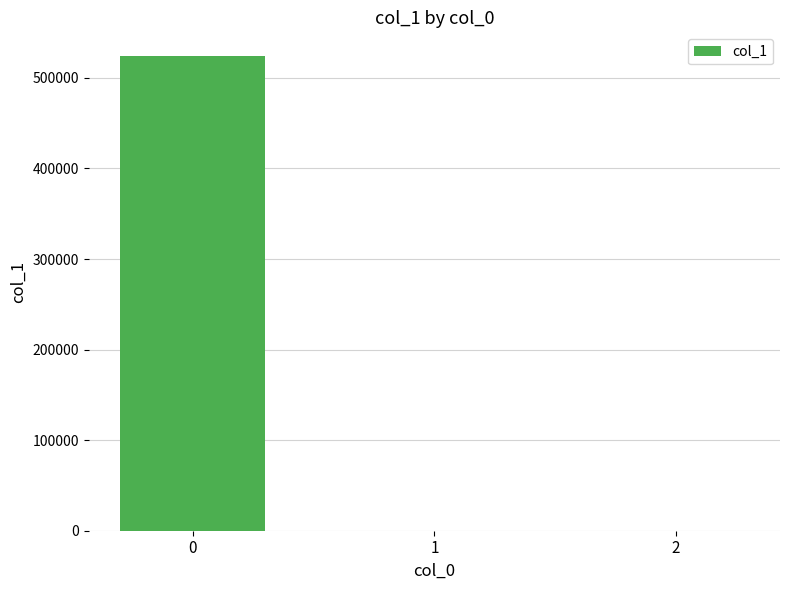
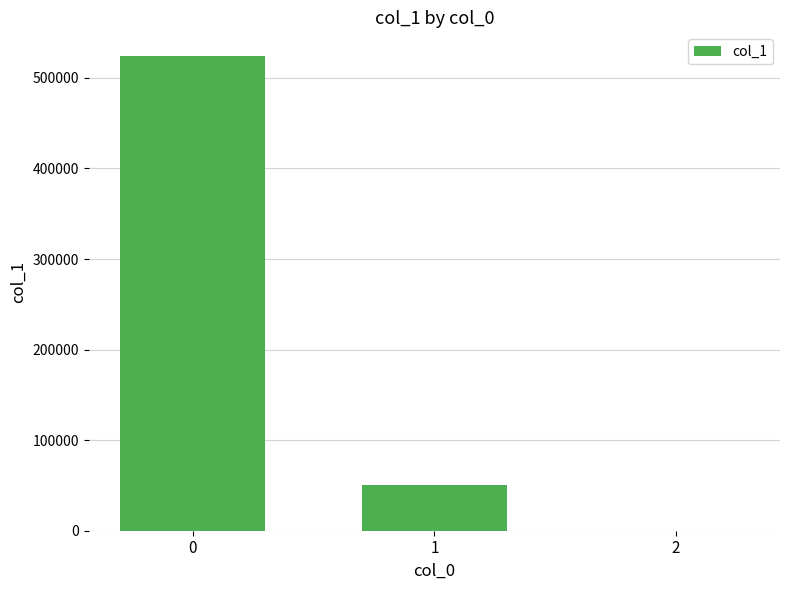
1: 0 -> 50000
